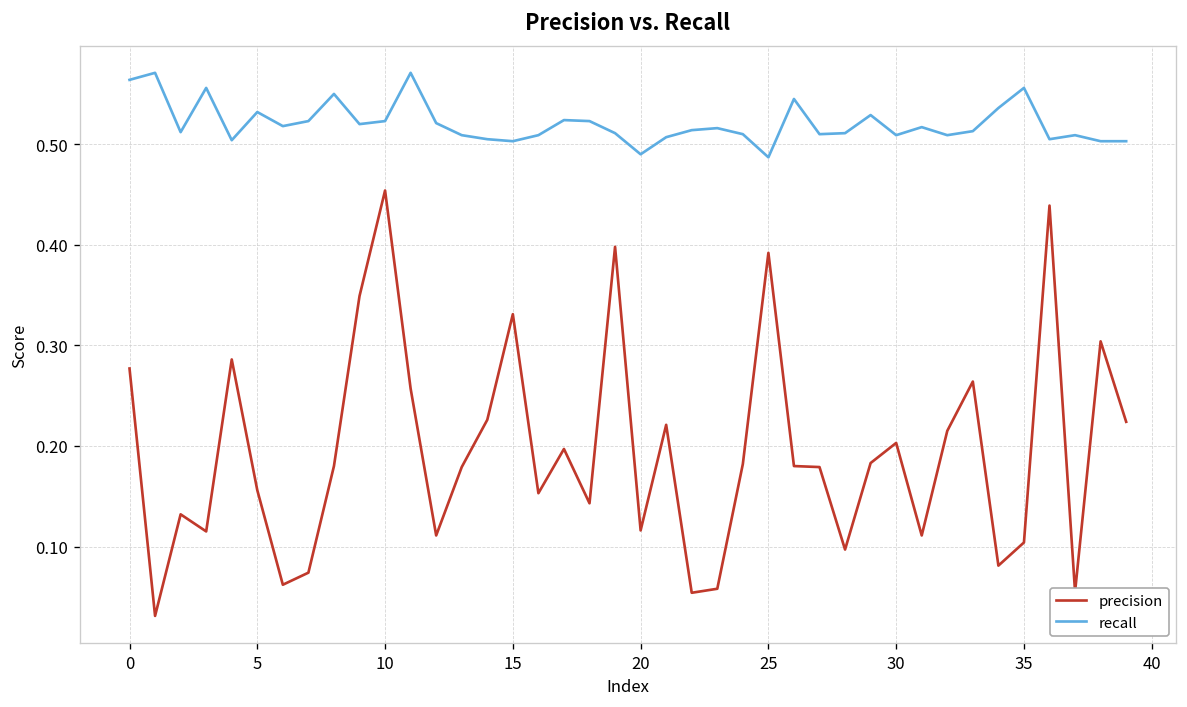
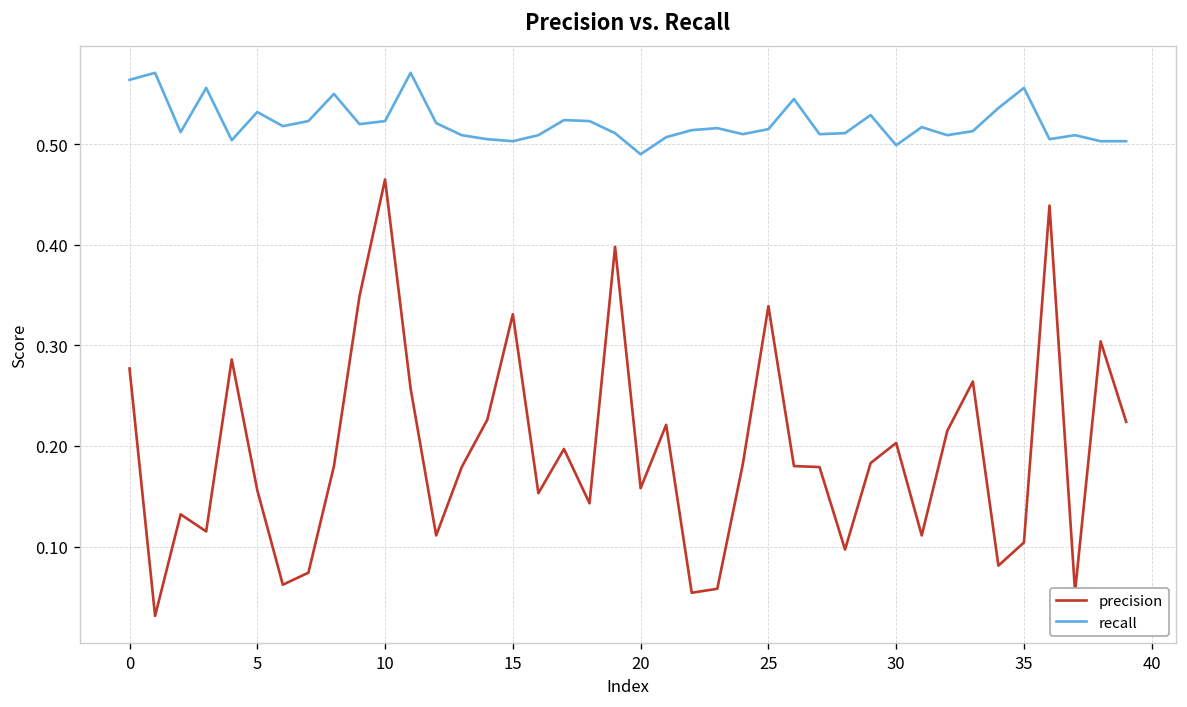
precision, 10: 0.45 -> 0.47
precision, 20: 0.12 -> 0.16
precision, 25: 0.39 -> 0.34
recall, 25: 0.49 -> 0.52
recall, 30: 0.51 -> 0.50
